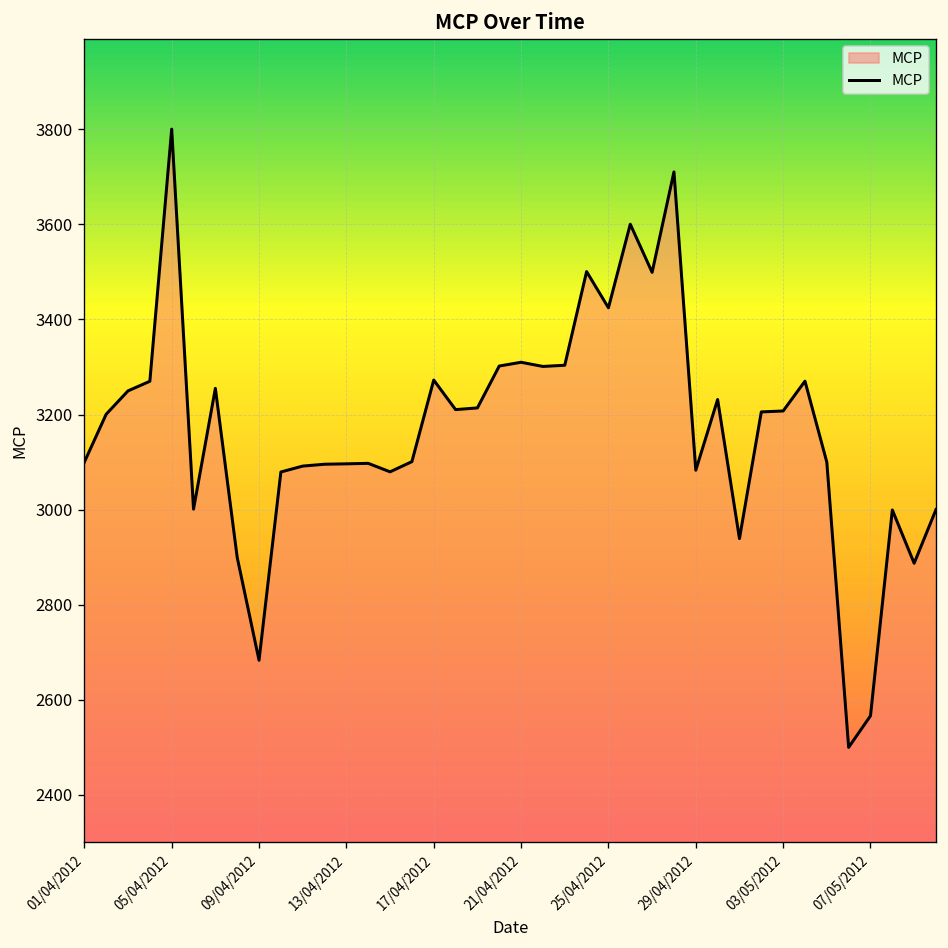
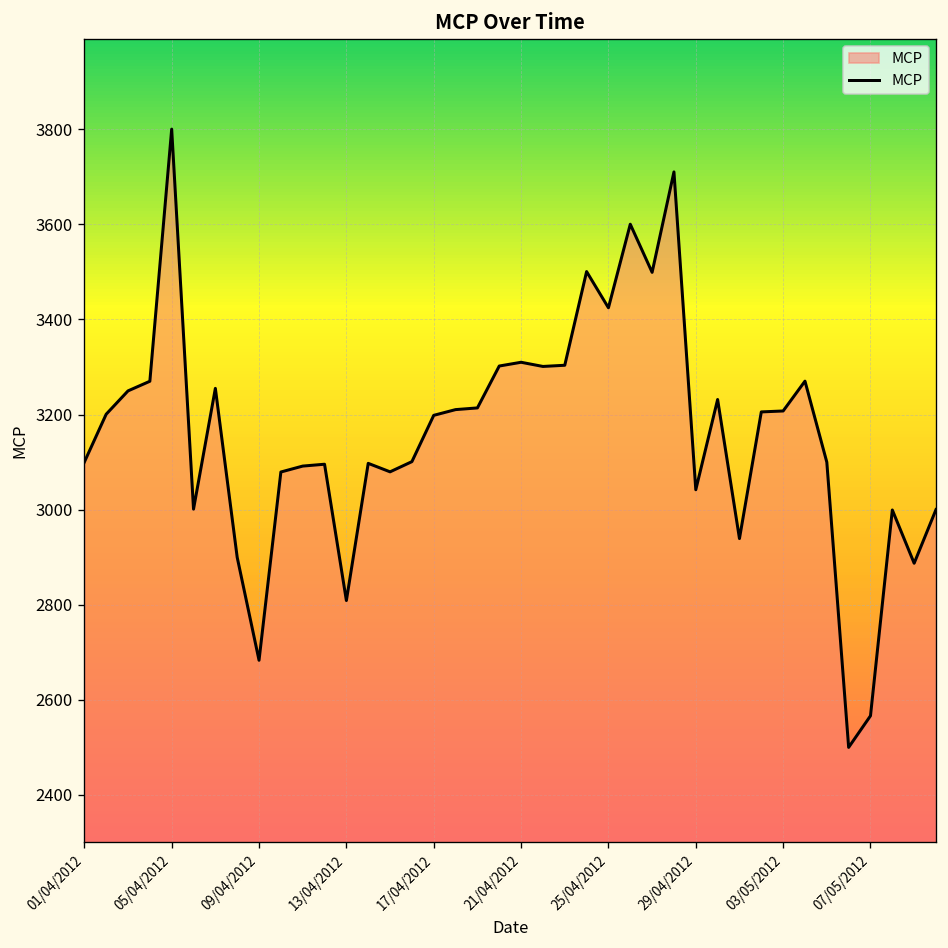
13/04/2012: 3100 -> 2810
17/04/2012: 3270 -> 3200
29/04/2012: 3080 -> 3040
